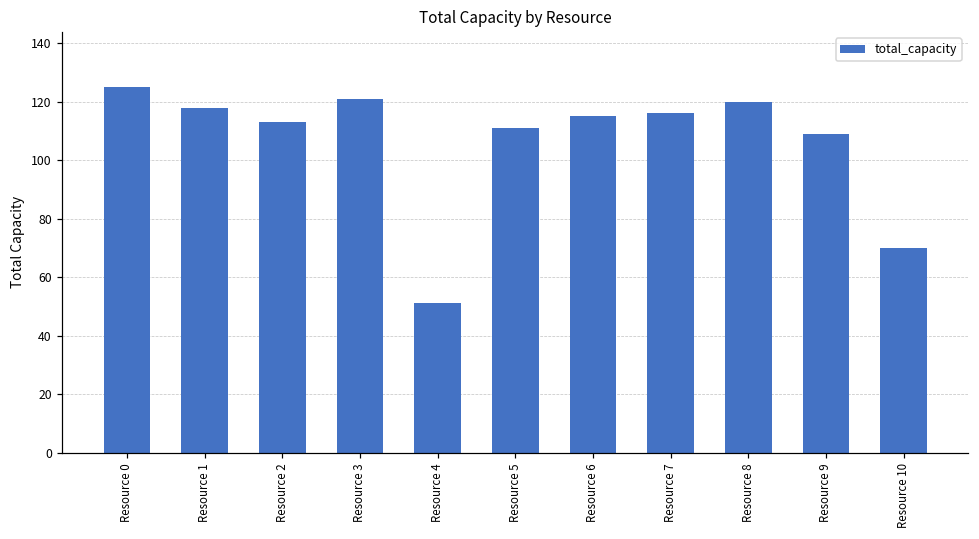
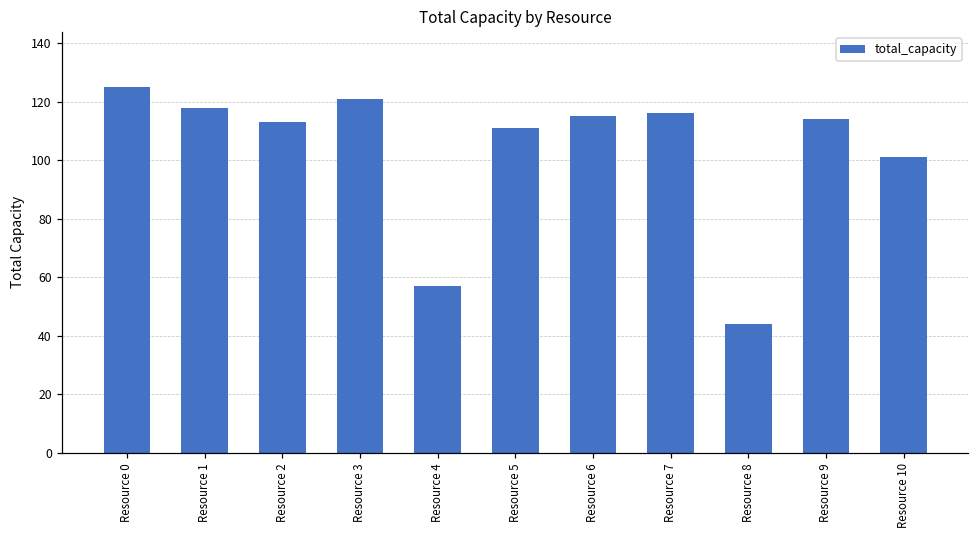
Resource 4: 51 -> 57
Resource 8: 120 -> 44
Resource 9: 109 -> 114
Resource 10: 70 -> 101
